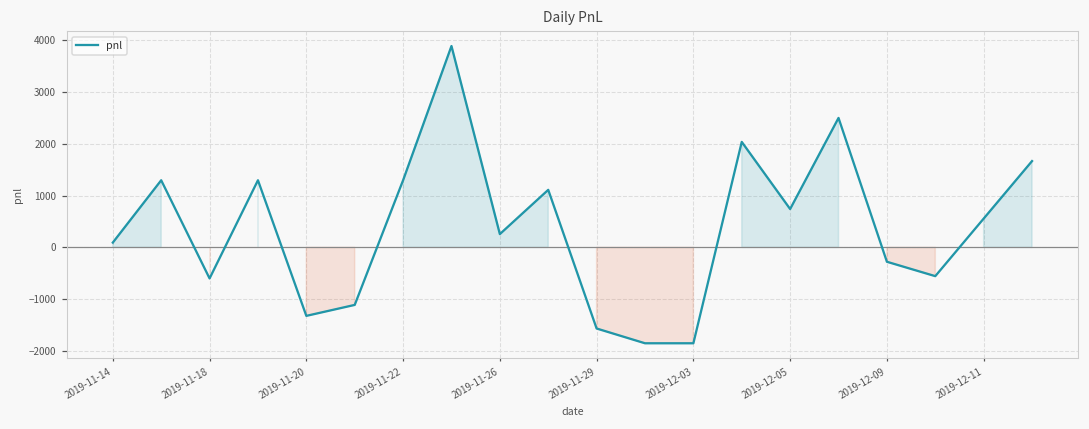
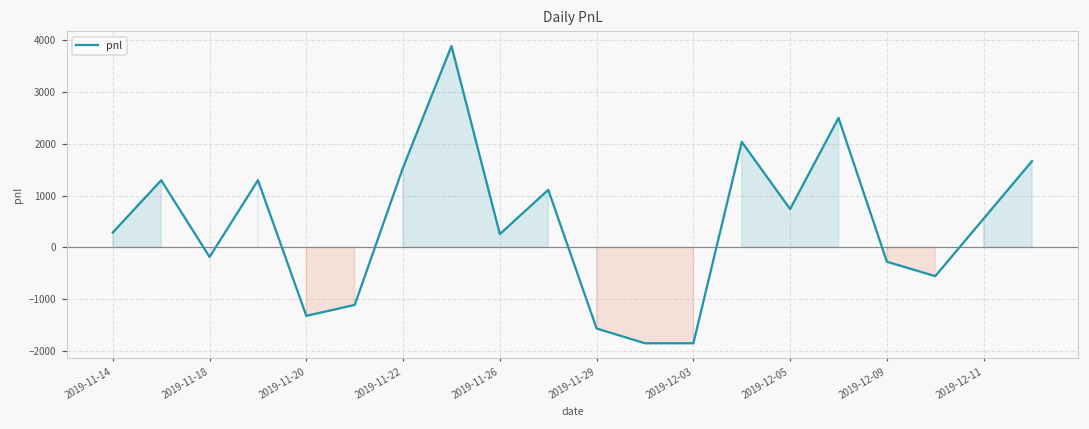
2019-11-14: 100 -> 300
2019-11-18: -600 -> -200
2019-11-22: 1300 -> 1500
